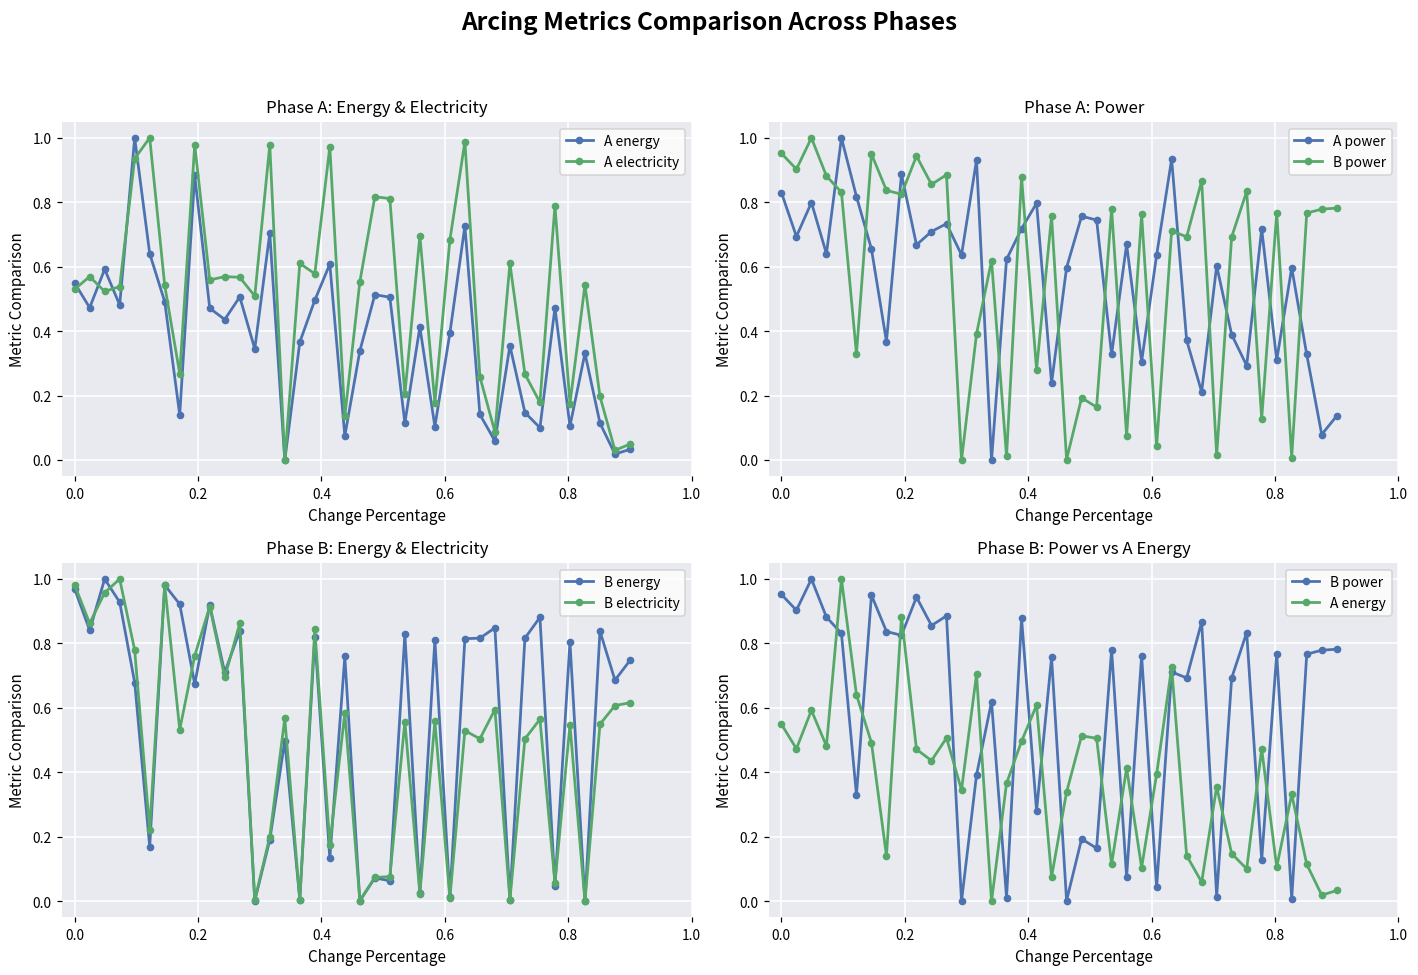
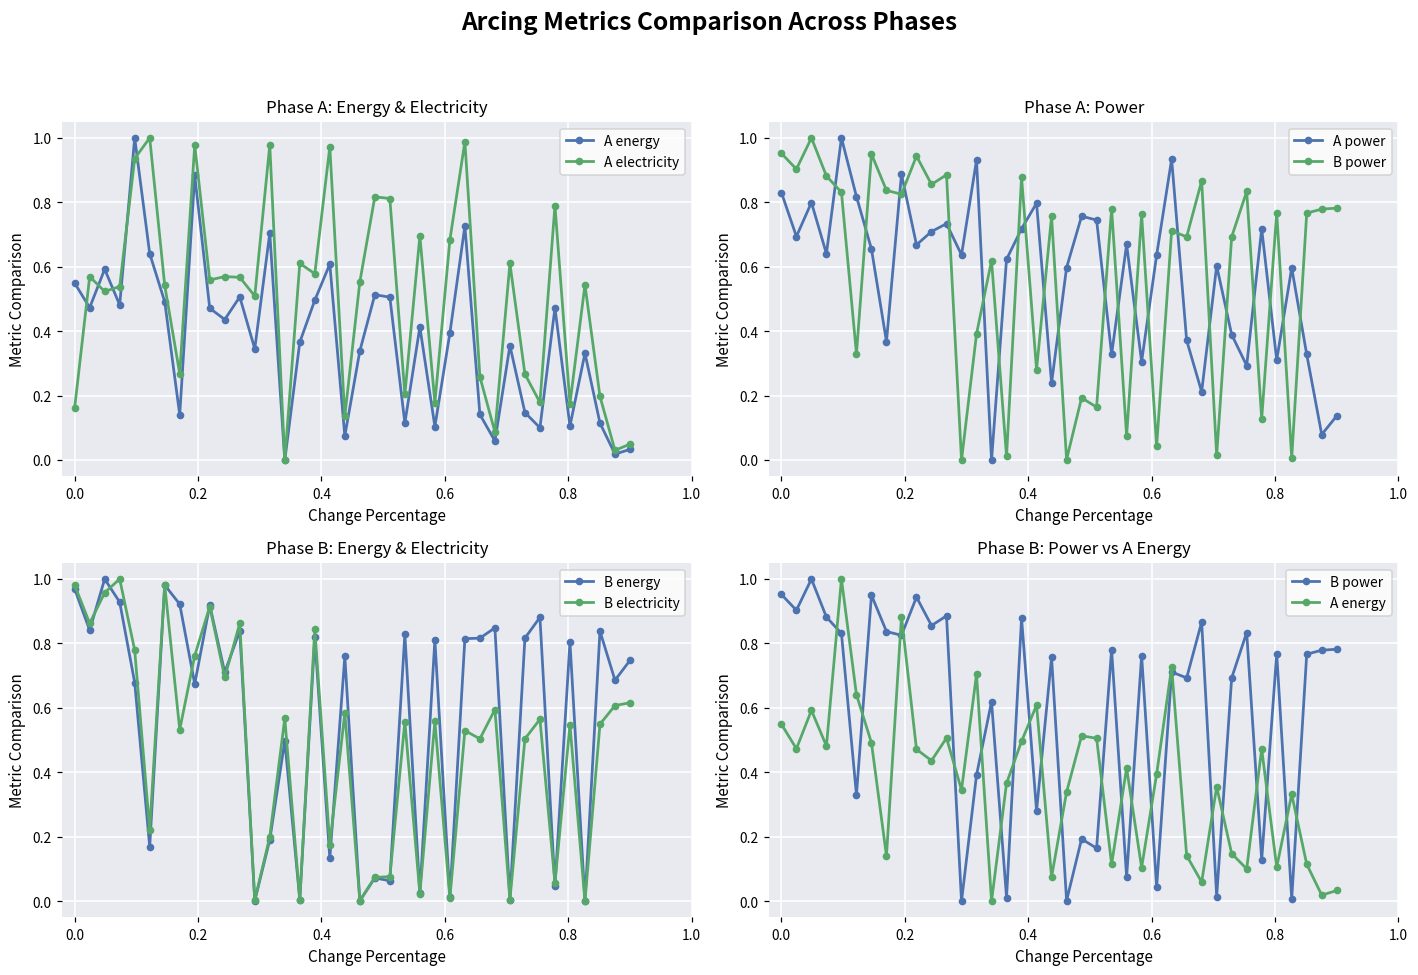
Phase A: Energy & Electricity, A electricity, 0.0: 0.53 -> 0.16
